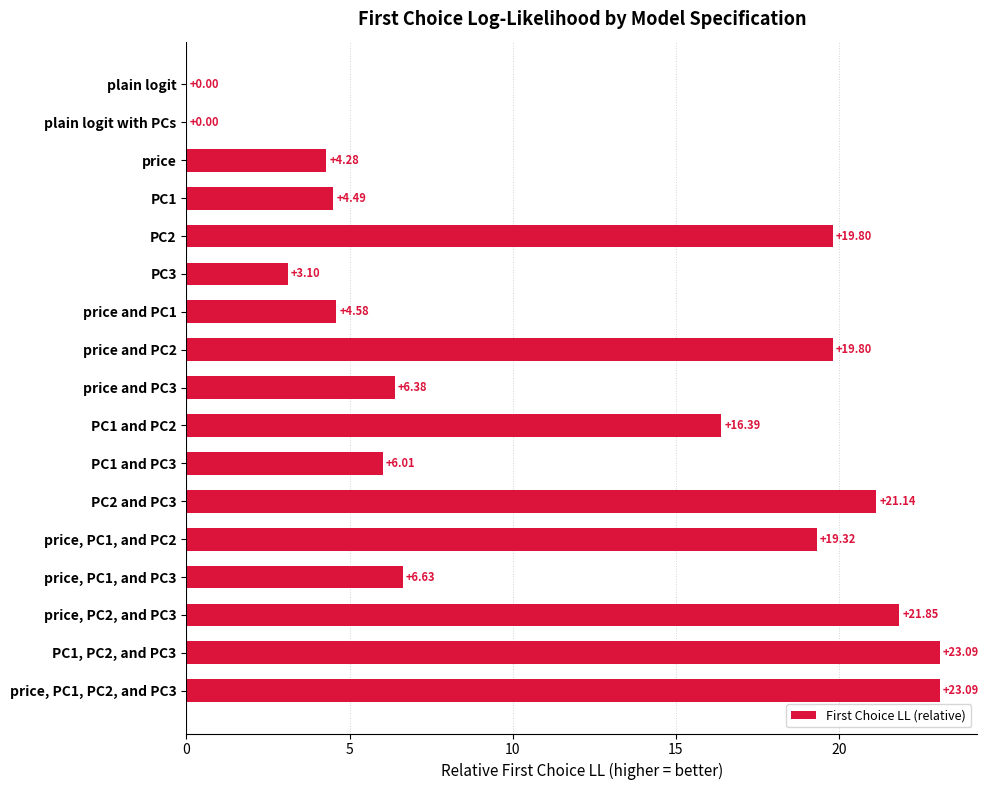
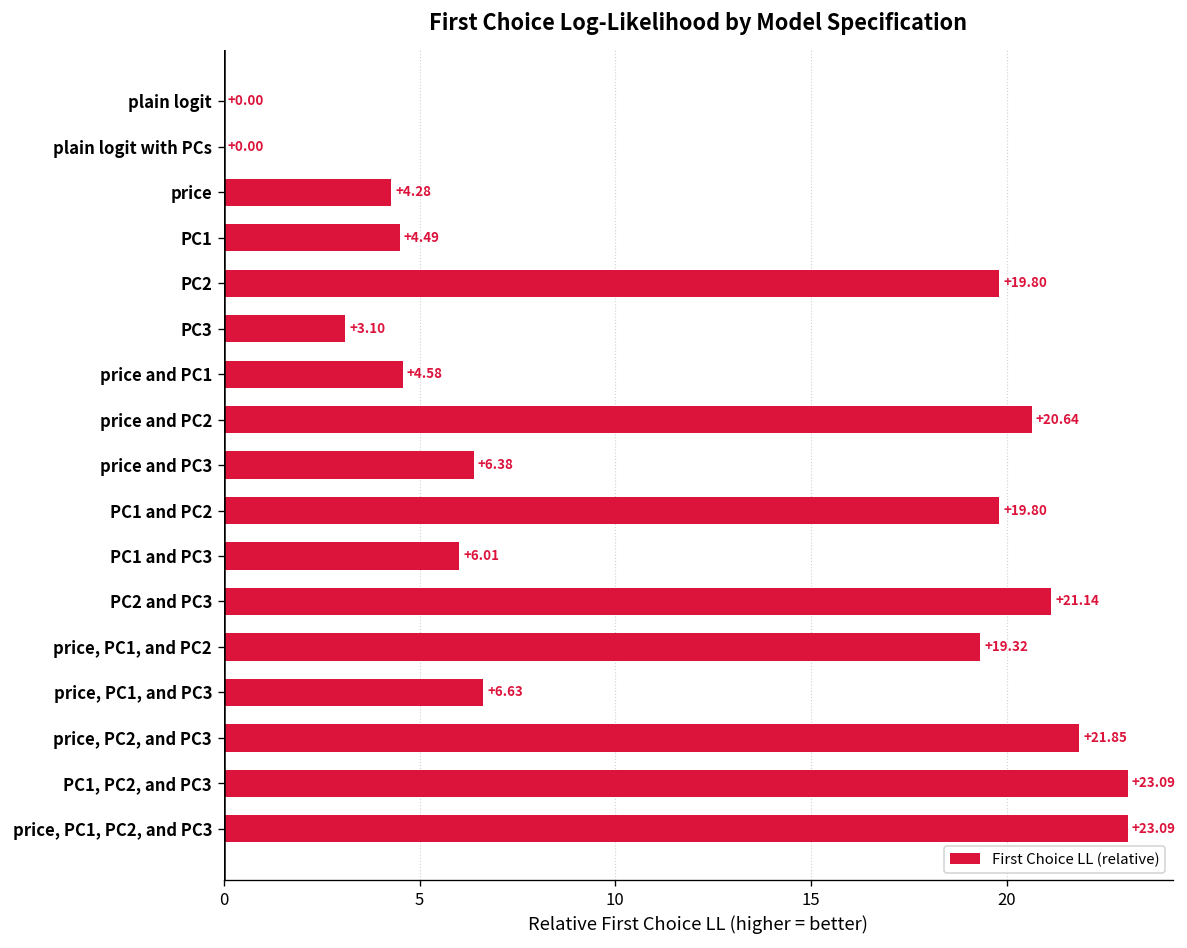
price and PC2: +19.80 -> +20.64
PC1 and PC2: +16.39 -> +19.80
